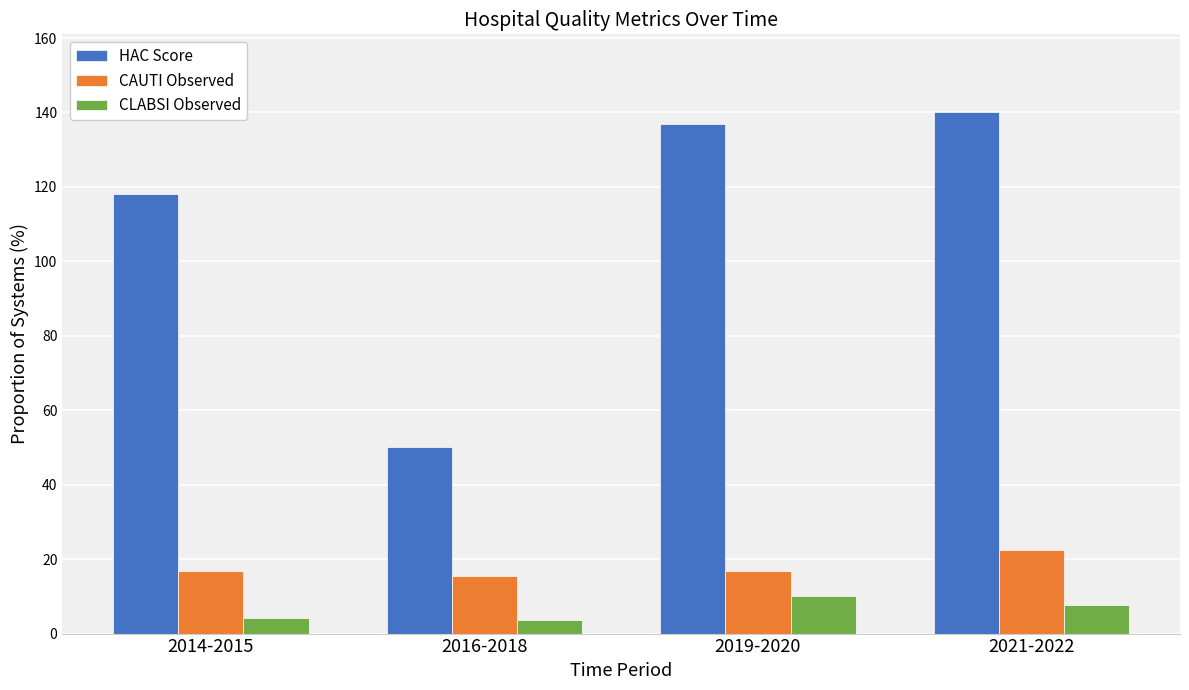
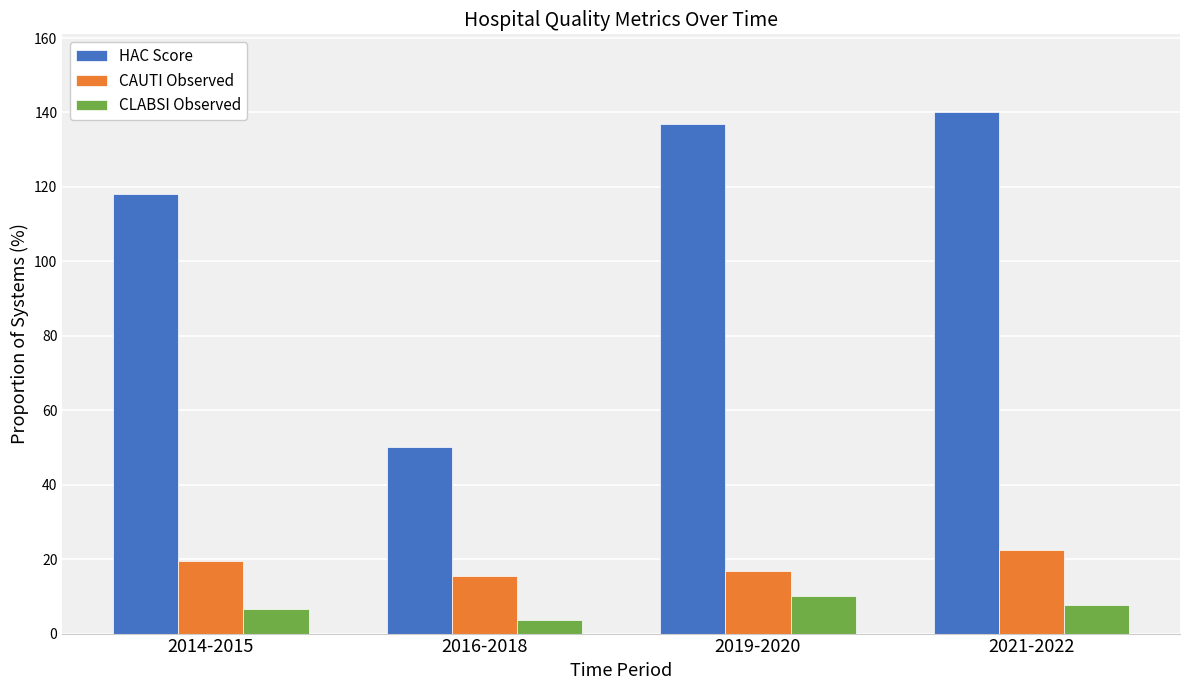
CAUTI Observed, 2014-2015: 17 -> 19
CLABSI Observed, 2014-2015: 4 -> 7
